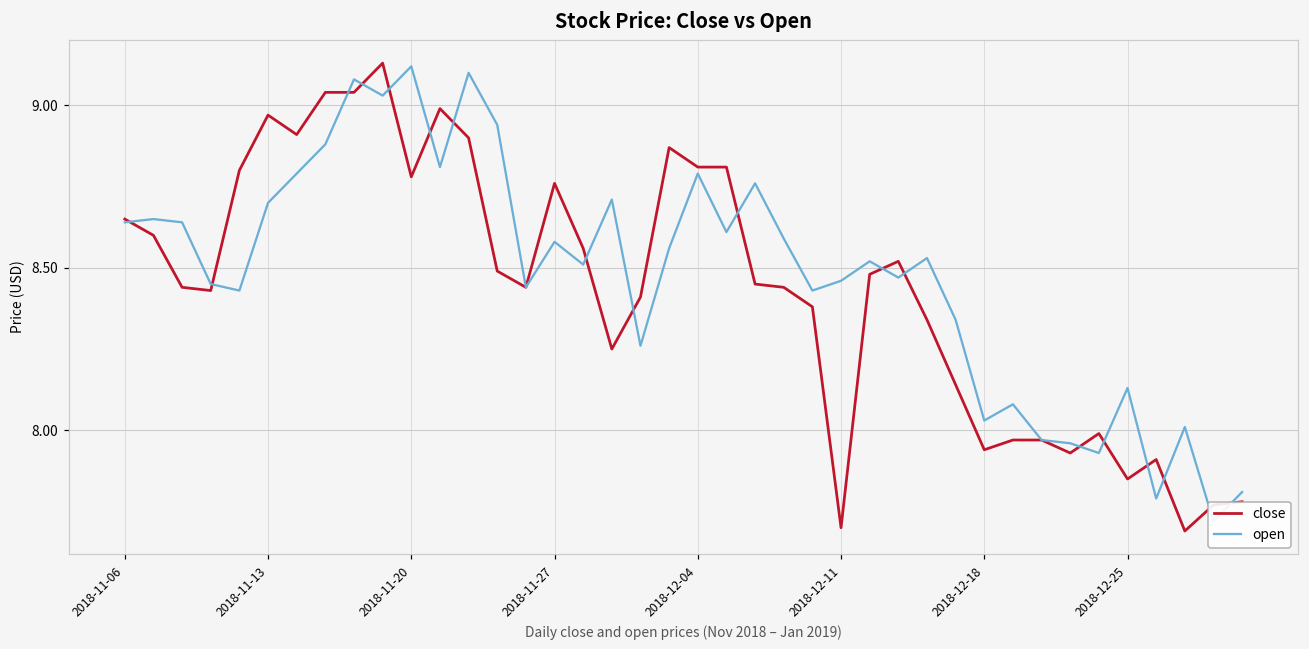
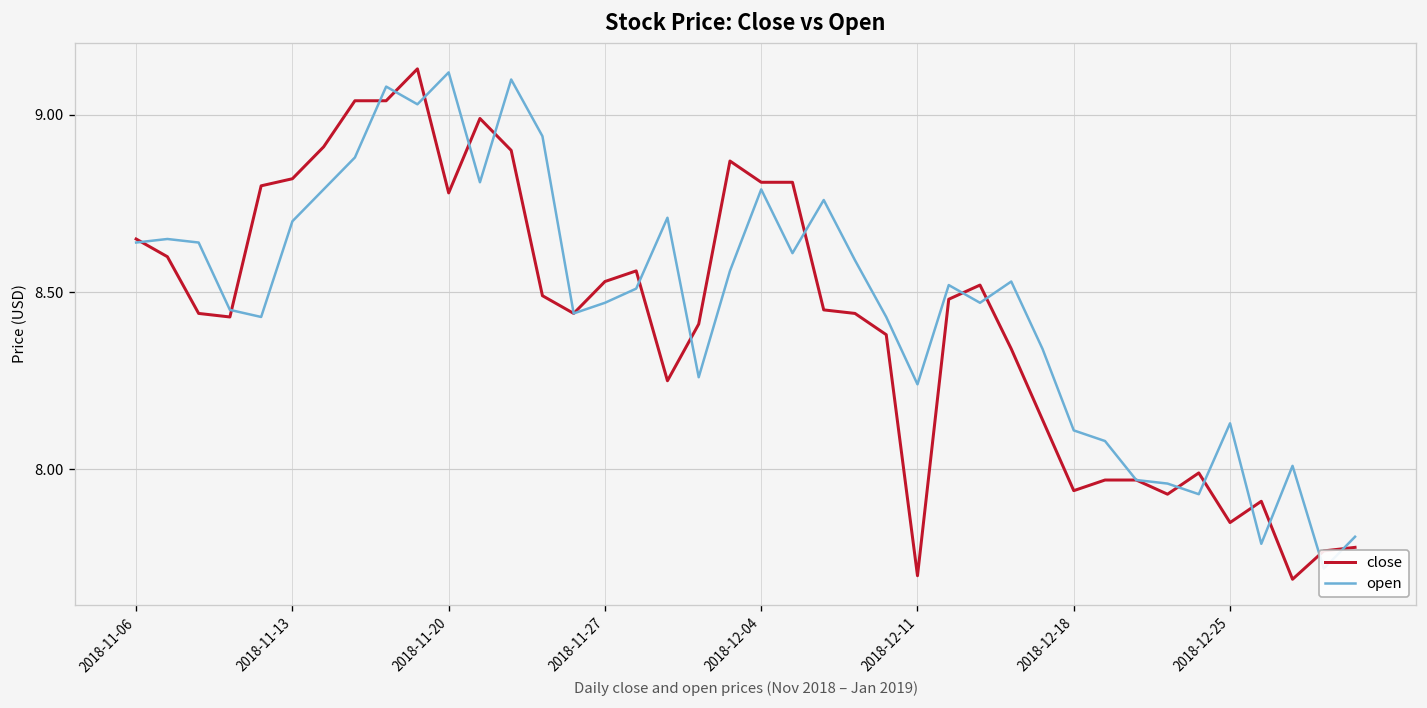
close, 2018-11-13: 8.97 -> 8.82
close, 2018-11-27: 8.76 -> 8.53
open, 2018-11-27: 8.58 -> 8.47
open, 2018-12-11: 8.46 -> 8.24
open, 2018-12-18: 8.03 -> 8.11
